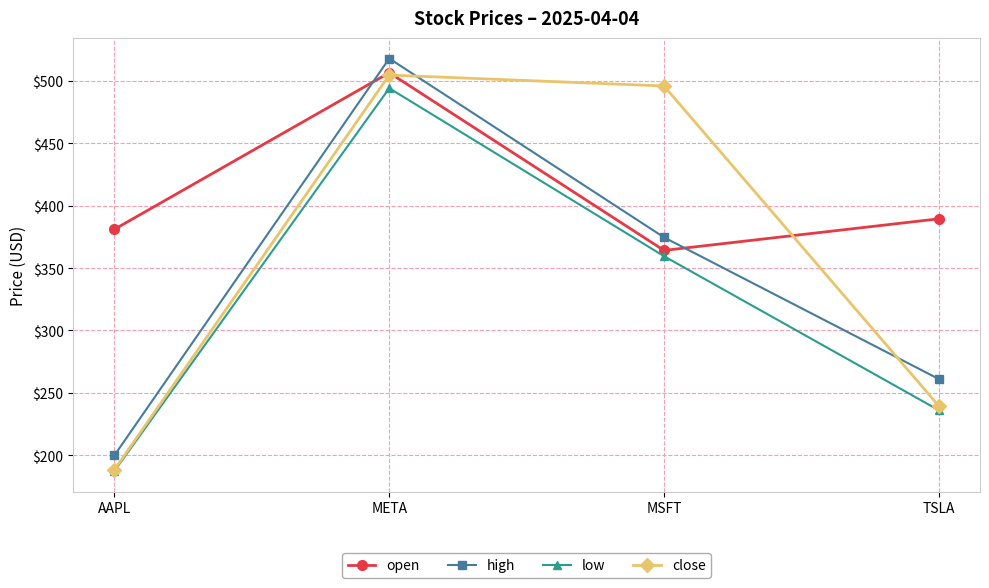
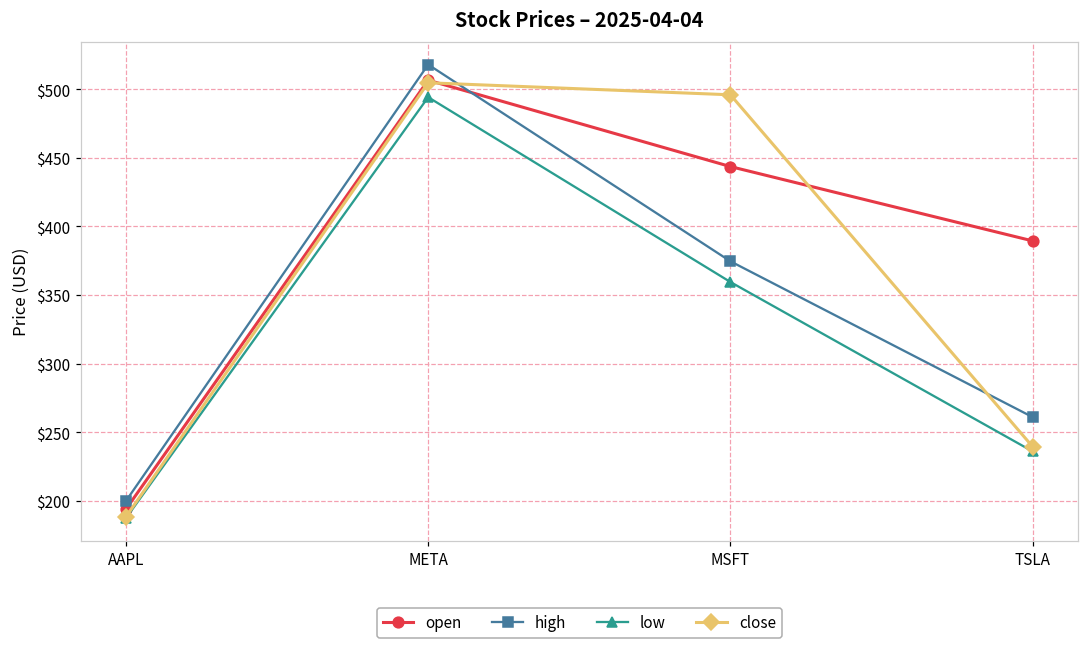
open, AAPL: $381 -> $194
open, MSFT: $364 -> $444
